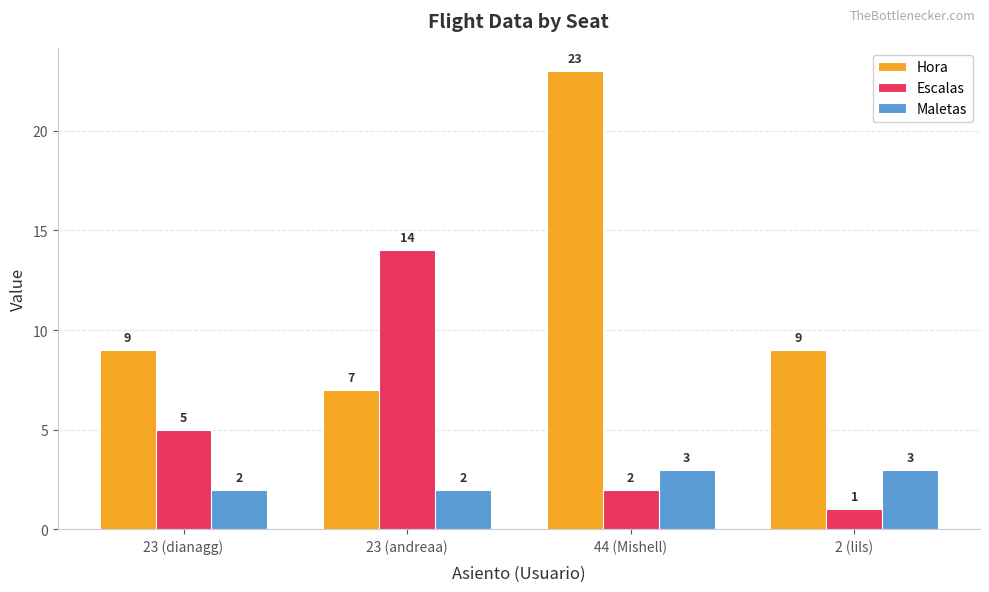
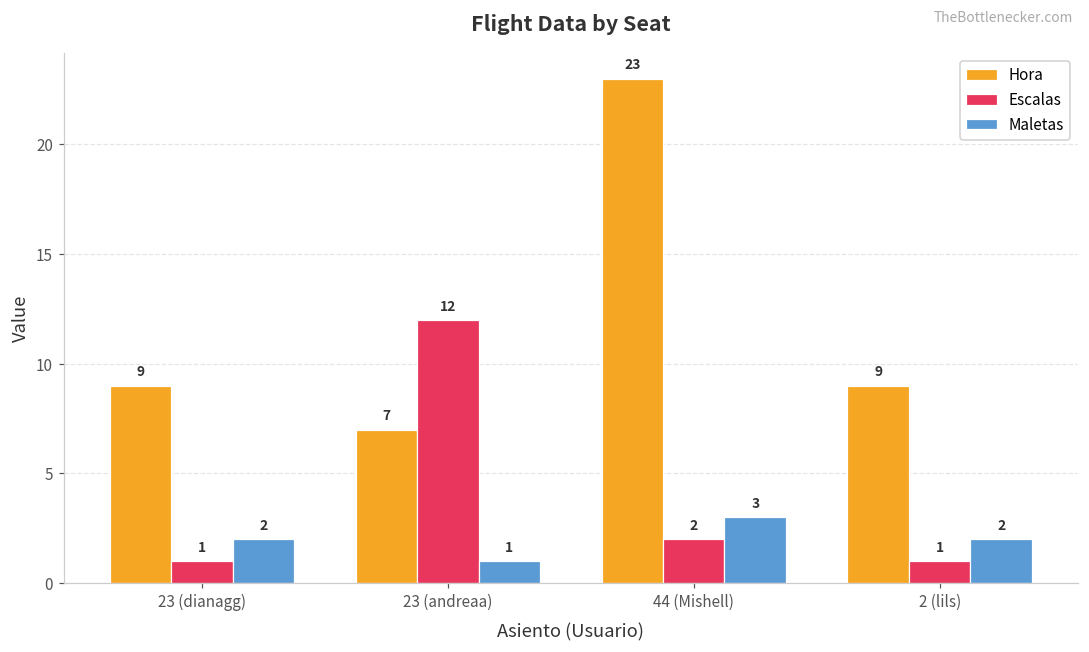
Escalas, 23 (dianagg): 5 -> 1
Escalas, 23 (andreaa): 14 -> 12
Maletas, 23 (andreaa): 2 -> 1
Maletas, 2 (lils): 3 -> 2
